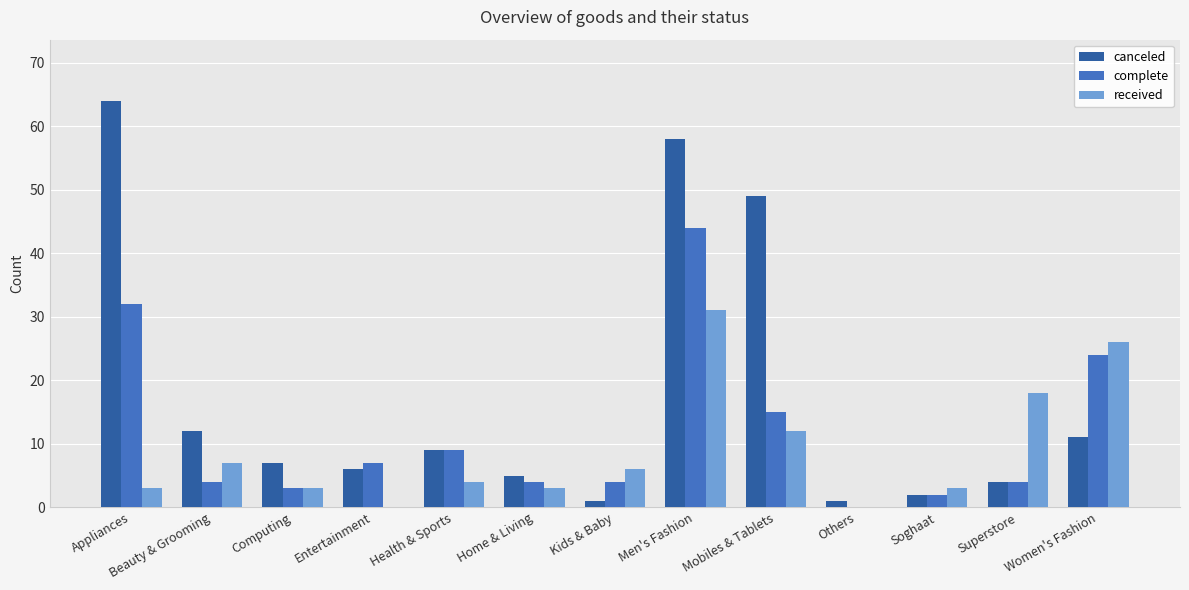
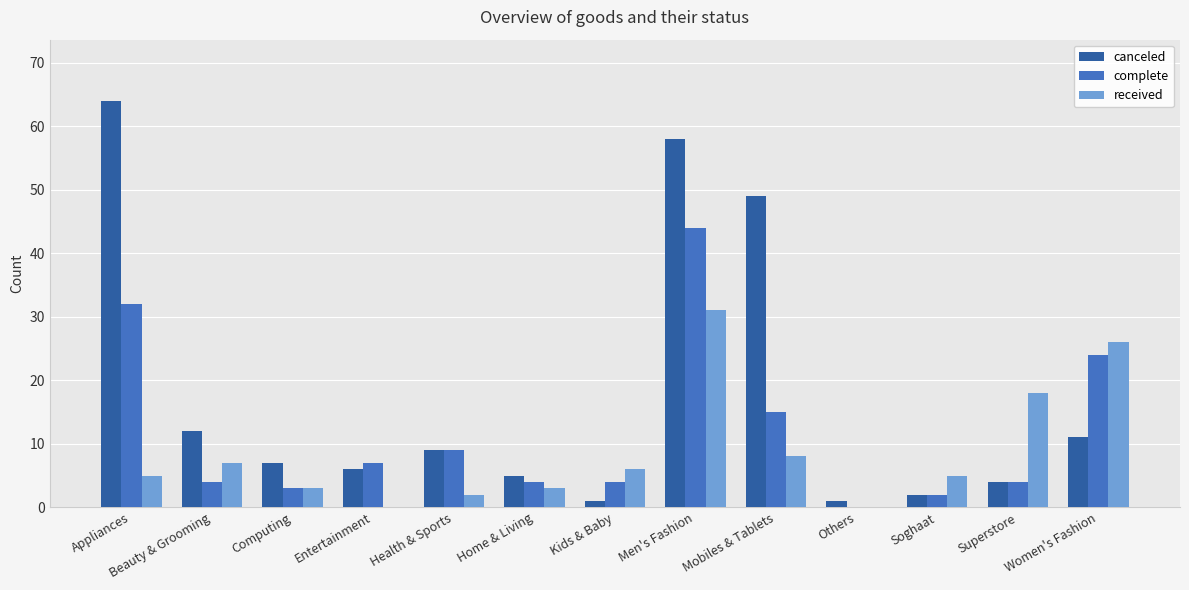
received, Appliances: 3 -> 5
received, Health & Sports: 4 -> 2
received, Mobiles & Tablets: 12 -> 8
received, Soghaat: 3 -> 5
